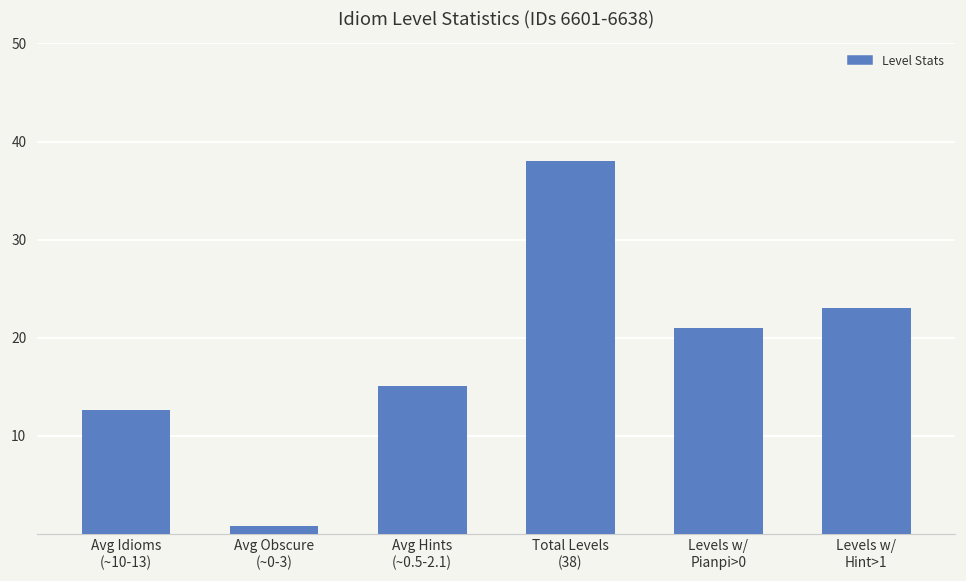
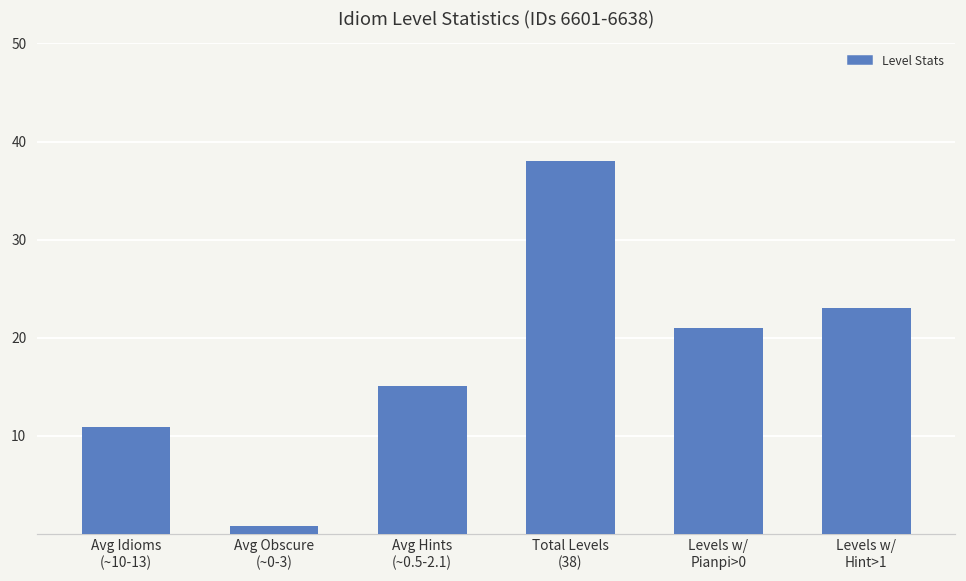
Avg Idioms (~10-13): 13 -> 11
